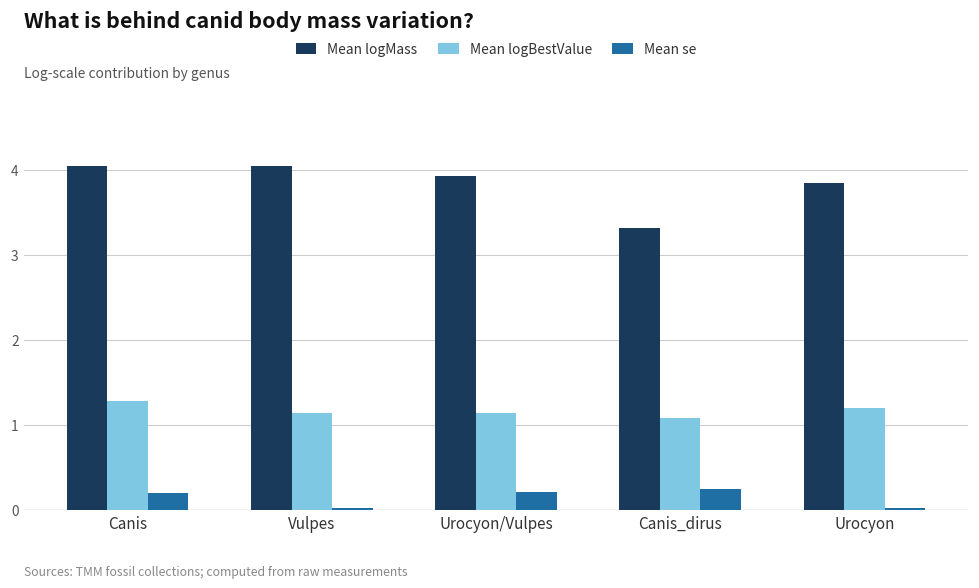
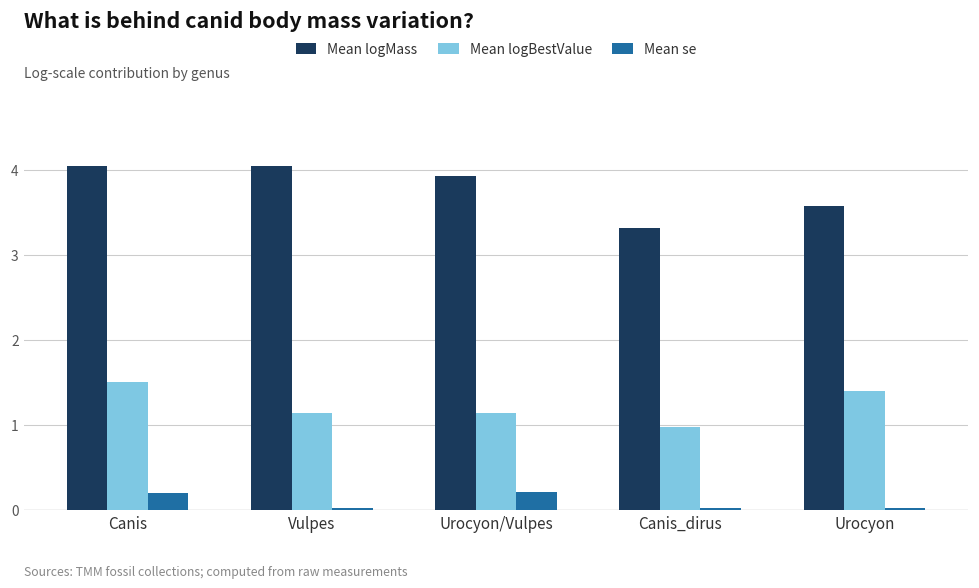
Mean logBestValue, Canis: 1.3 -> 1.5
Mean logBestValue, Canis_dirus: 1.1 -> 1.0
Mean se, Canis_dirus: 0.2 -> 0.0
Mean logMass, Urocyon: 3.9 -> 3.6
Mean logBestValue, Urocyon: 1.2 -> 1.4
